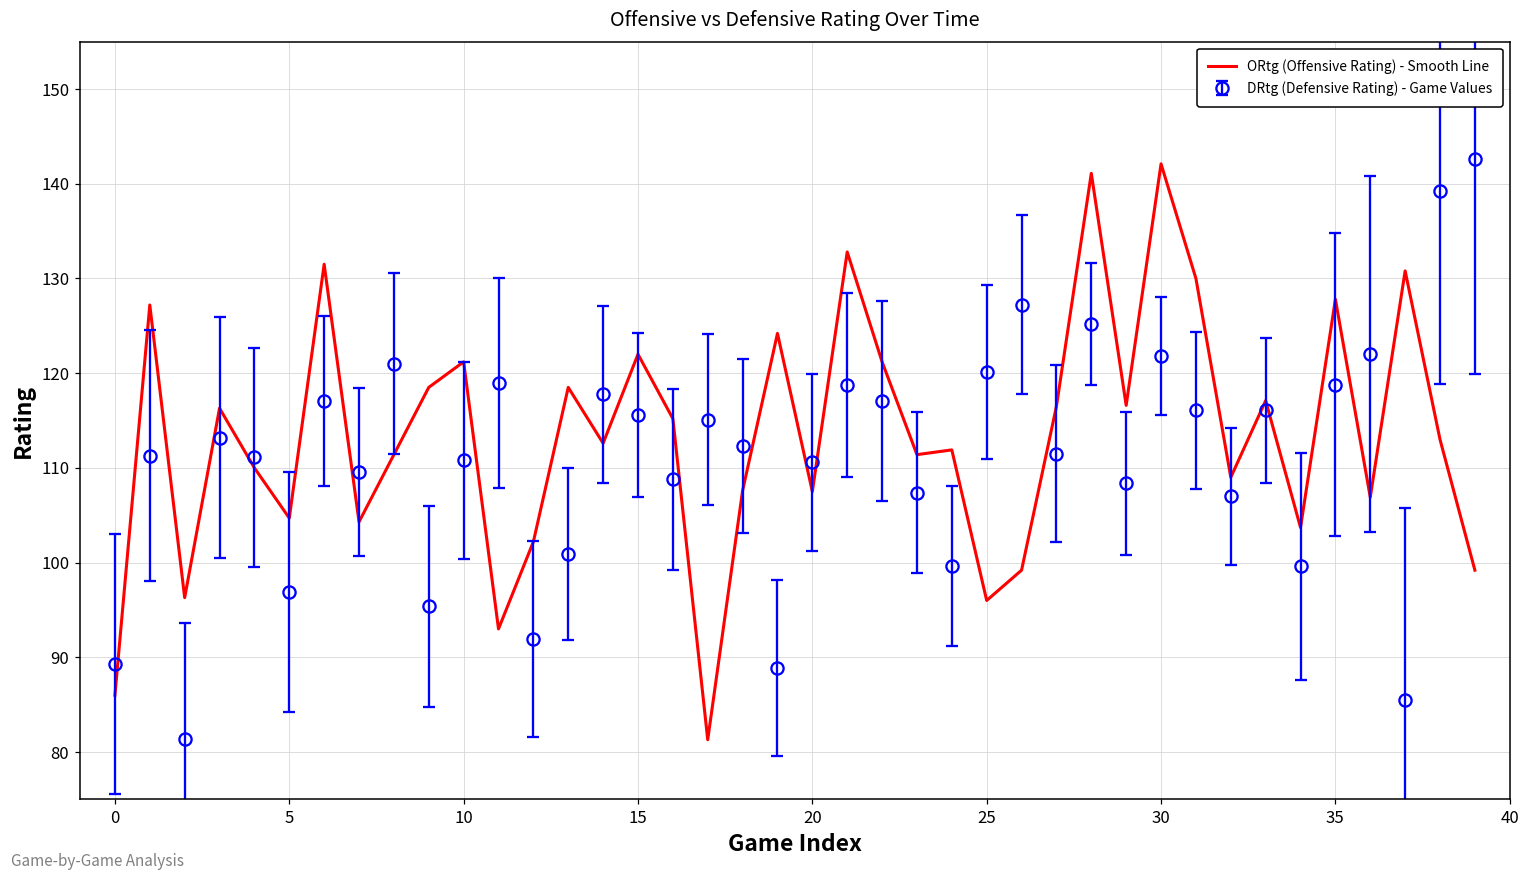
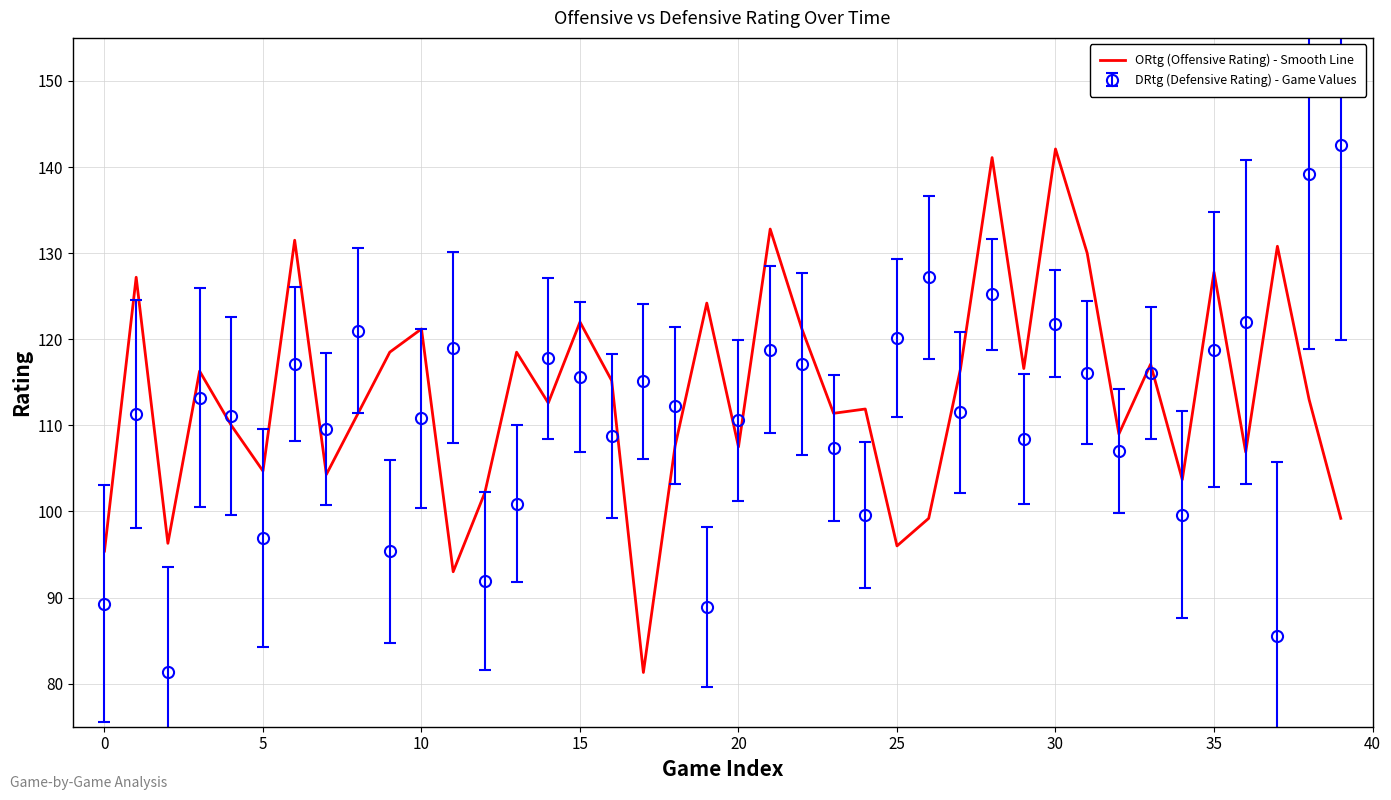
ORtg (Offensive Rating) - Smooth Line, 0: 86 -> 95
